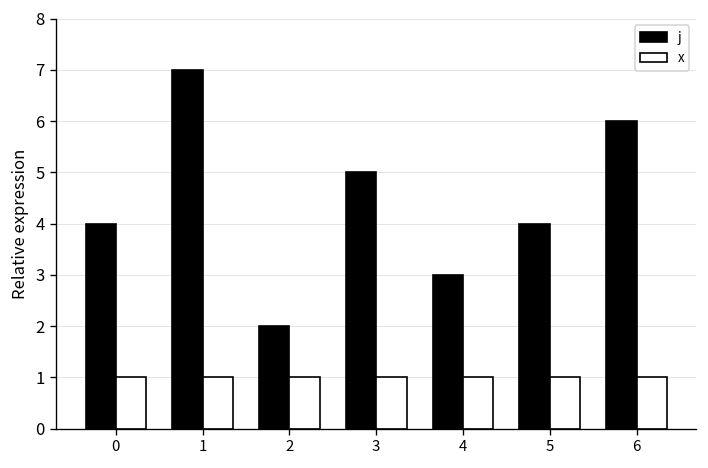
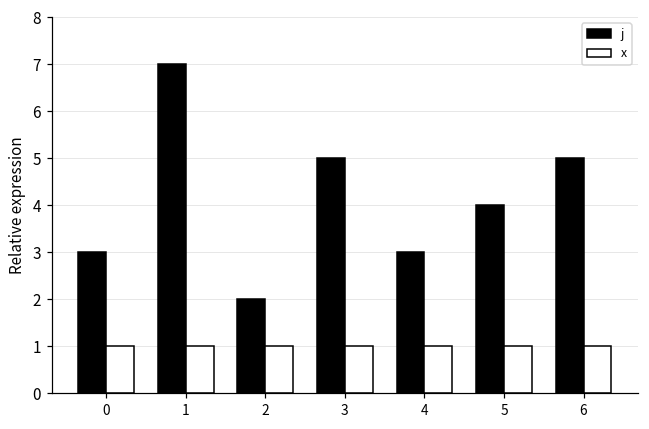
j, 0: 4 -> 3
j, 6: 6 -> 5
